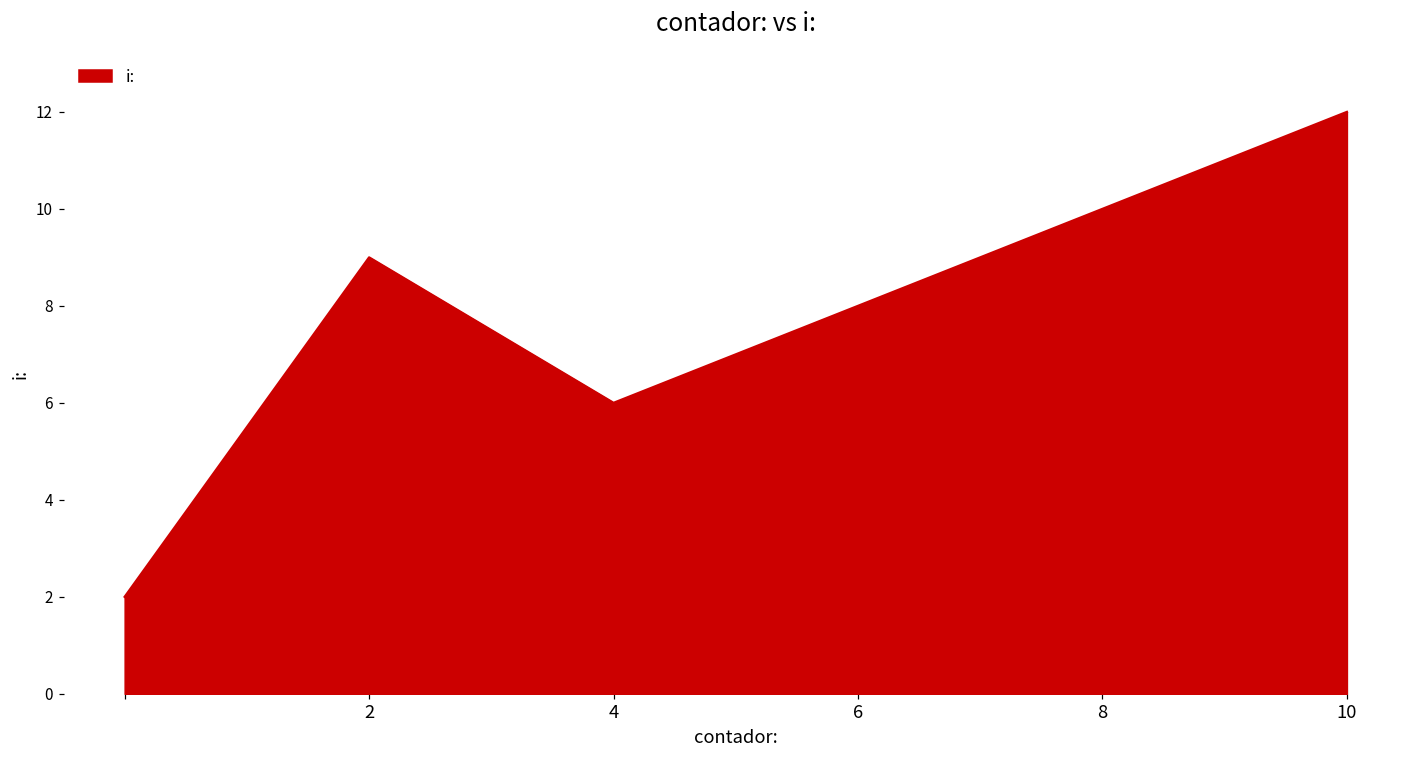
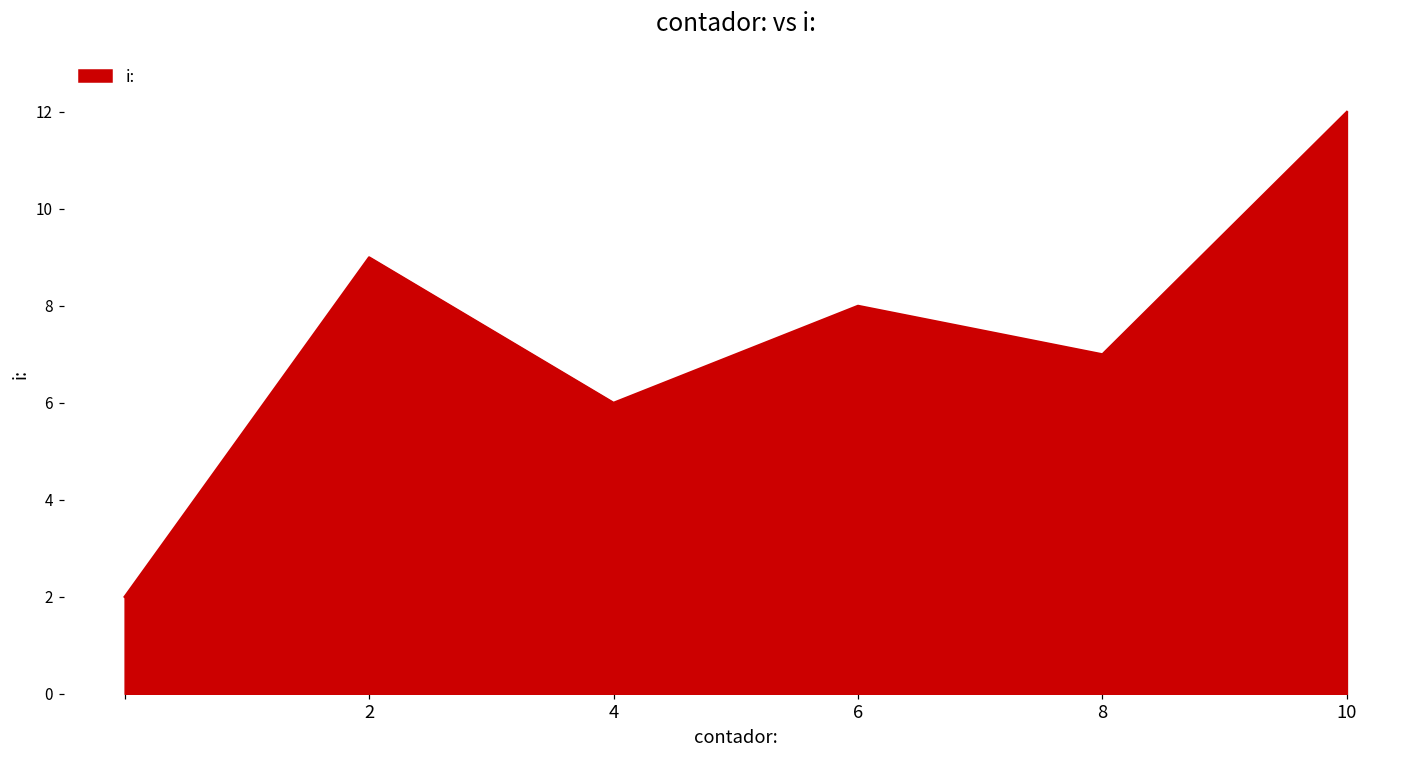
8: 10 -> 7
